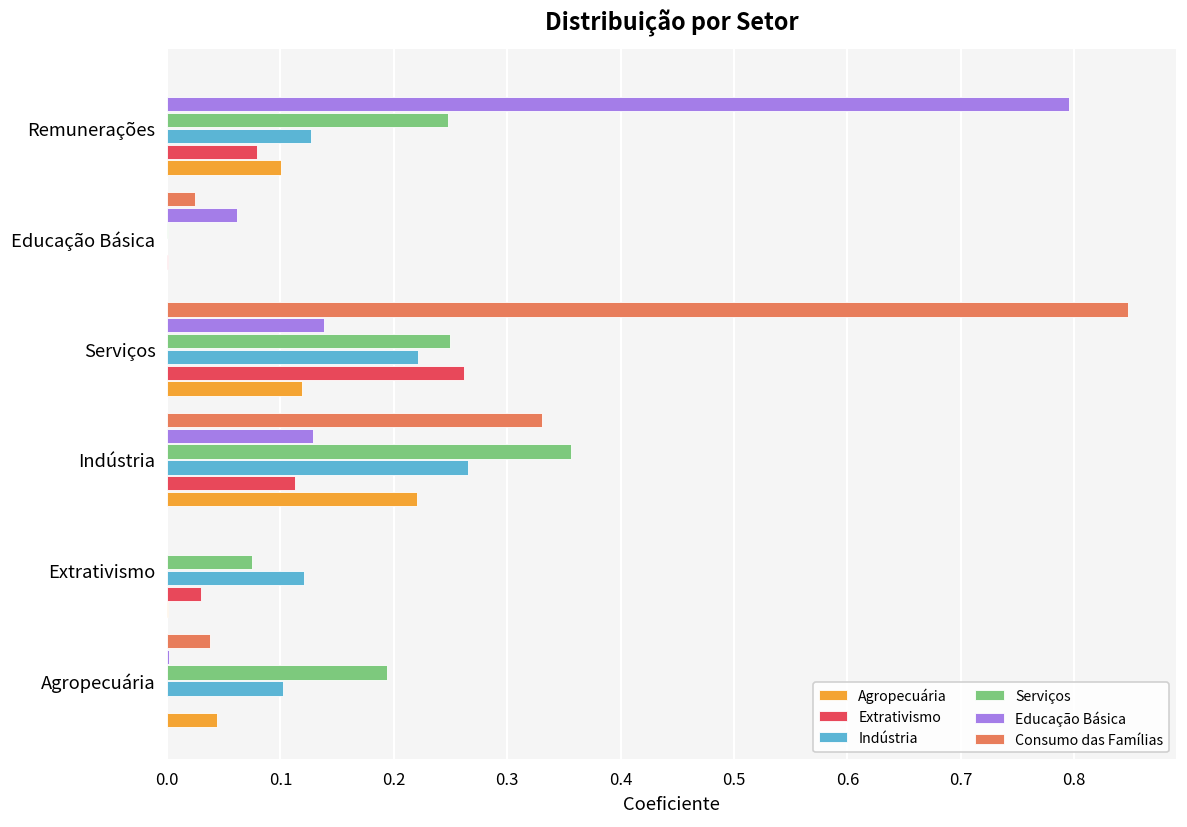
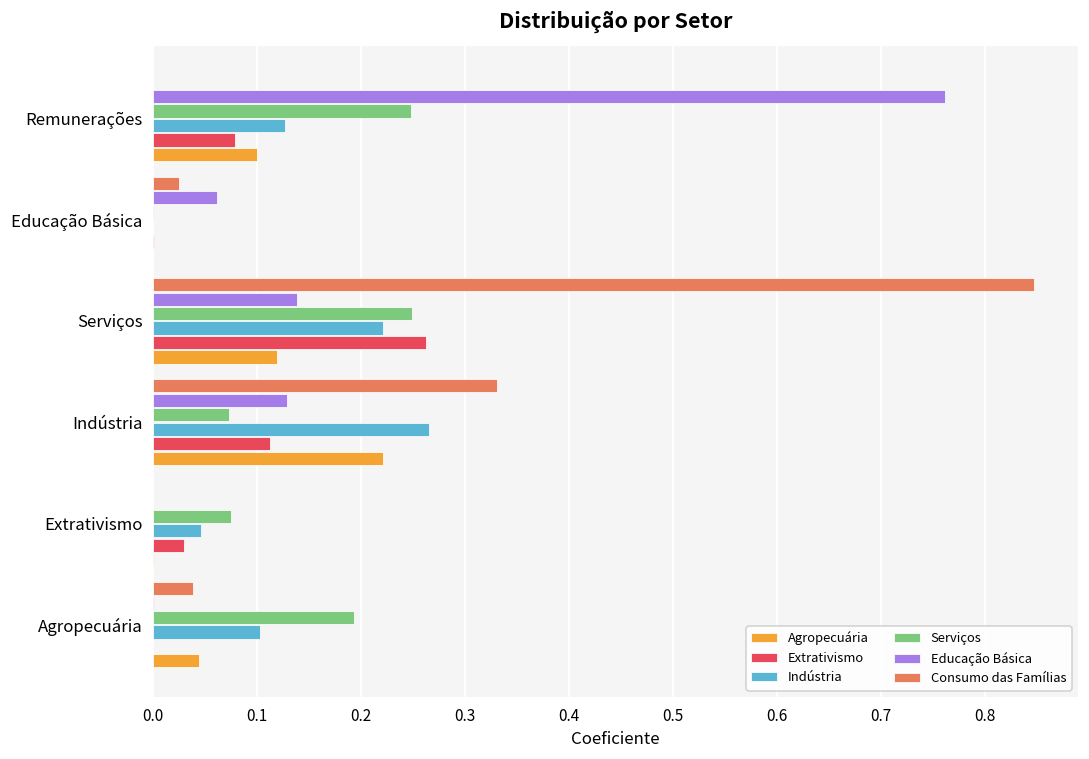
Educação Básica, Remunerações: 0.80 -> 0.76
Serviços, Indústria: 0.36 -> 0.07
Indústria, Extrativismo: 0.12 -> 0.05
